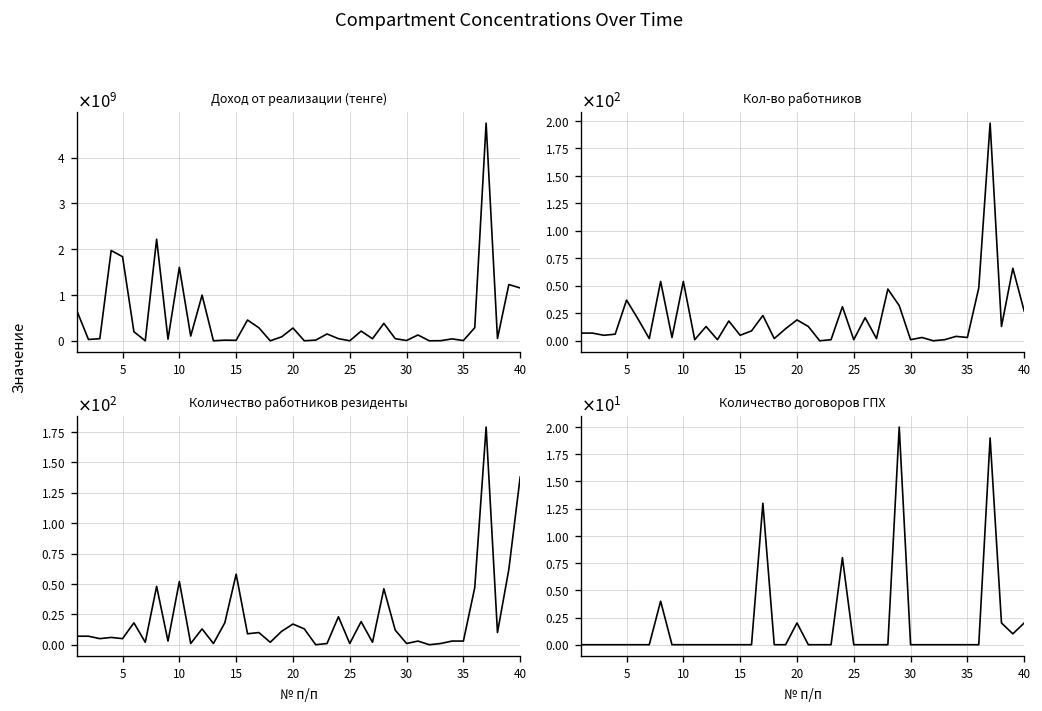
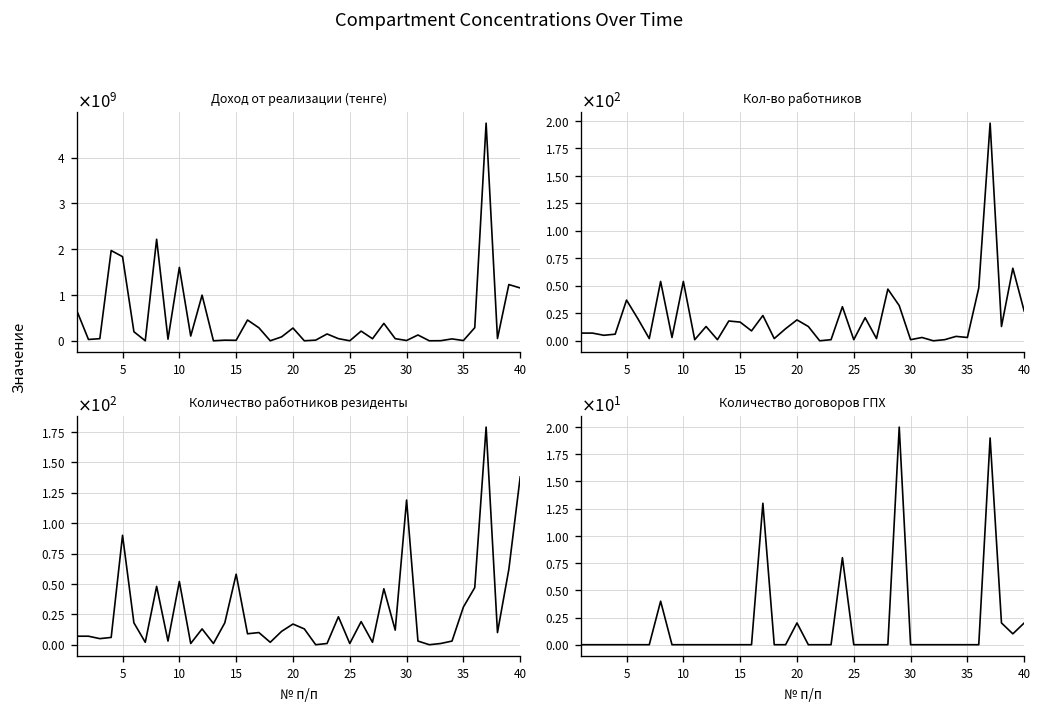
Кол-во работников, 15: 10 -> 20
Количество работников резиденты, 5: 5 -> 90
Количество работников резиденты, 30: 1 -> 119
Количество работников резиденты, 35: 3 -> 31
